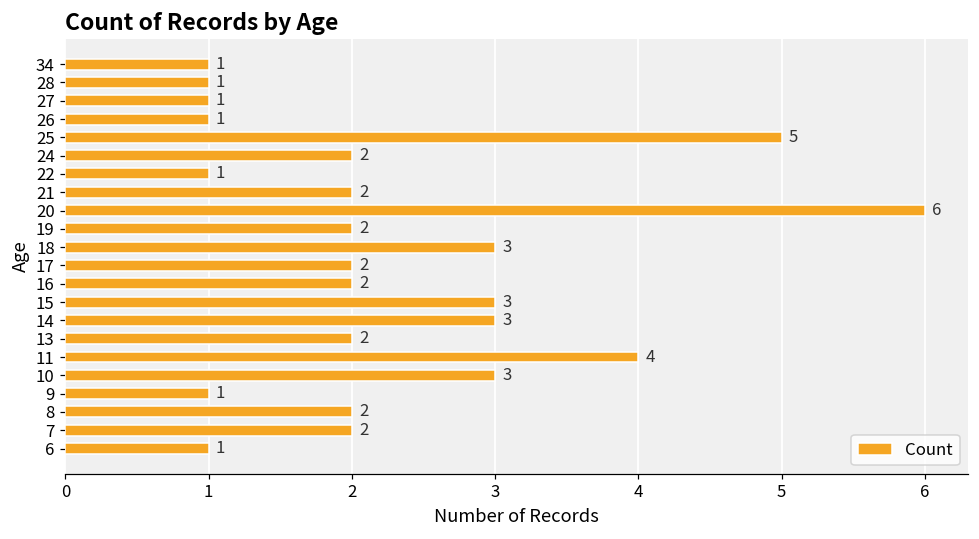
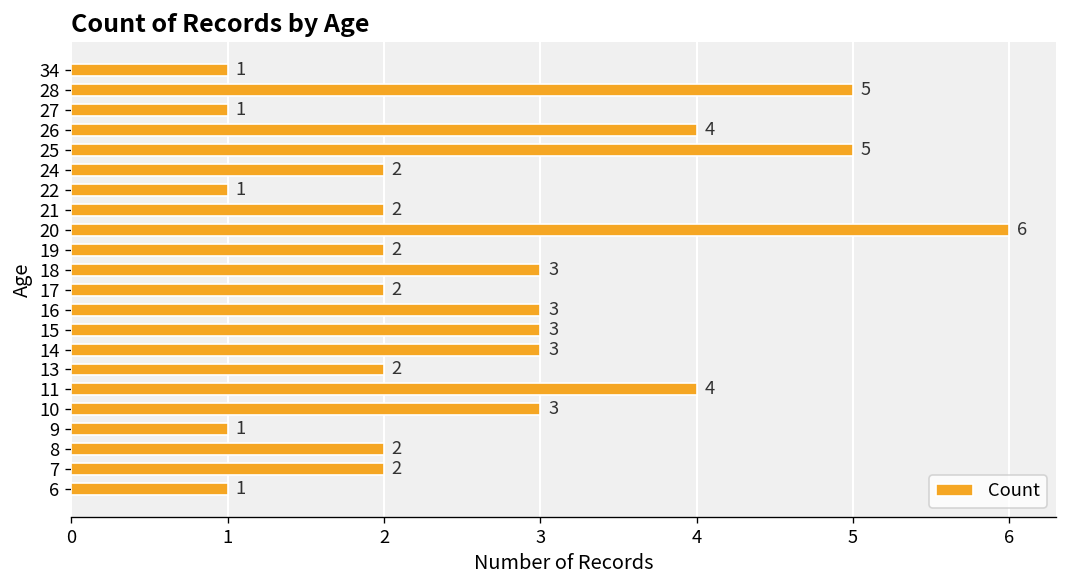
28: 1 -> 5
26: 1 -> 4
16: 2 -> 3
